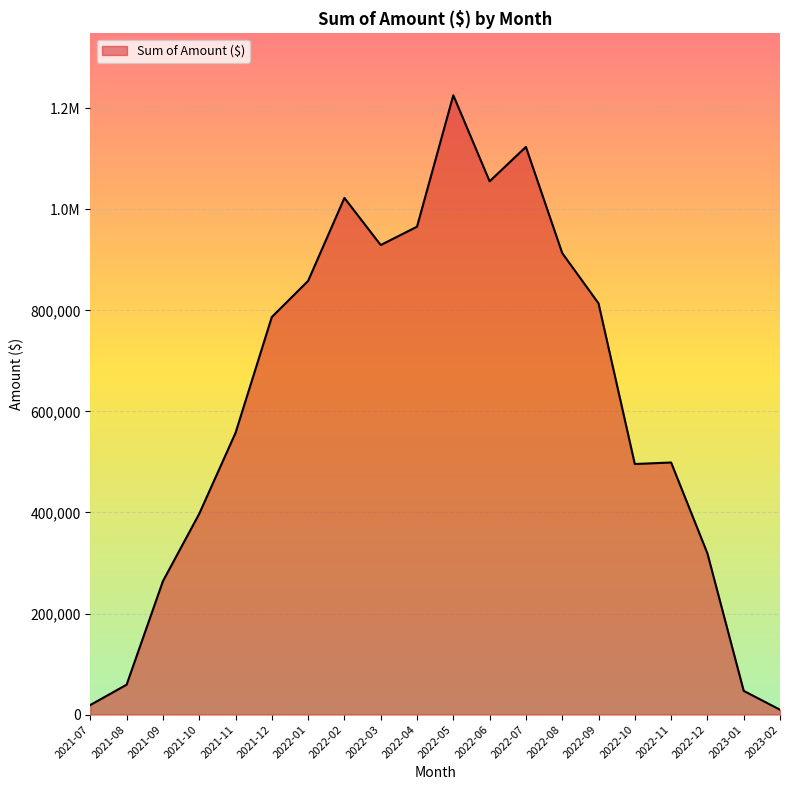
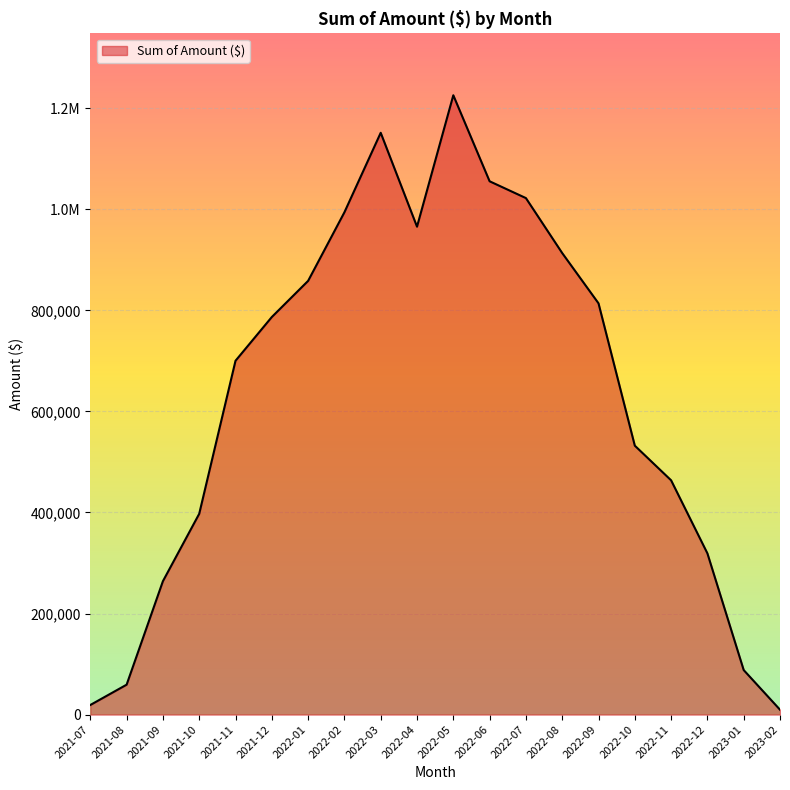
2021-11: 560,000 -> 700,000
2022-02: 1,020,000 -> 990,000
2022-03: 930,000 -> 1,150,000
2022-07: 1,120,000 -> 1,020,000
2022-10: 500,000 -> 530,000
2022-11: 500,000 -> 460,000
2023-01: 50,000 -> 90,000
